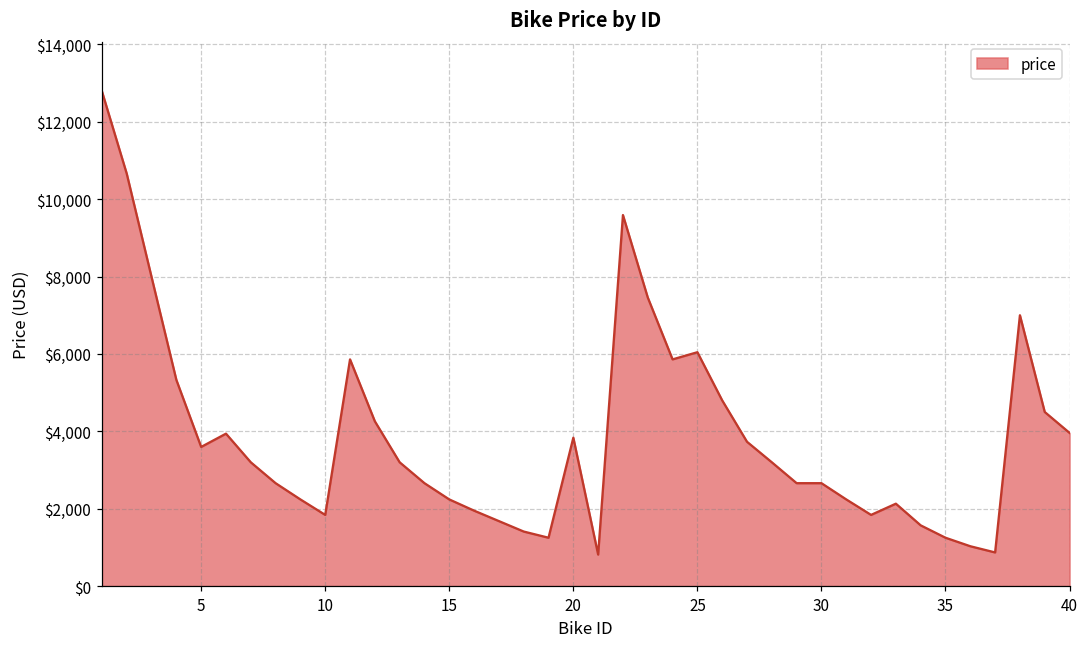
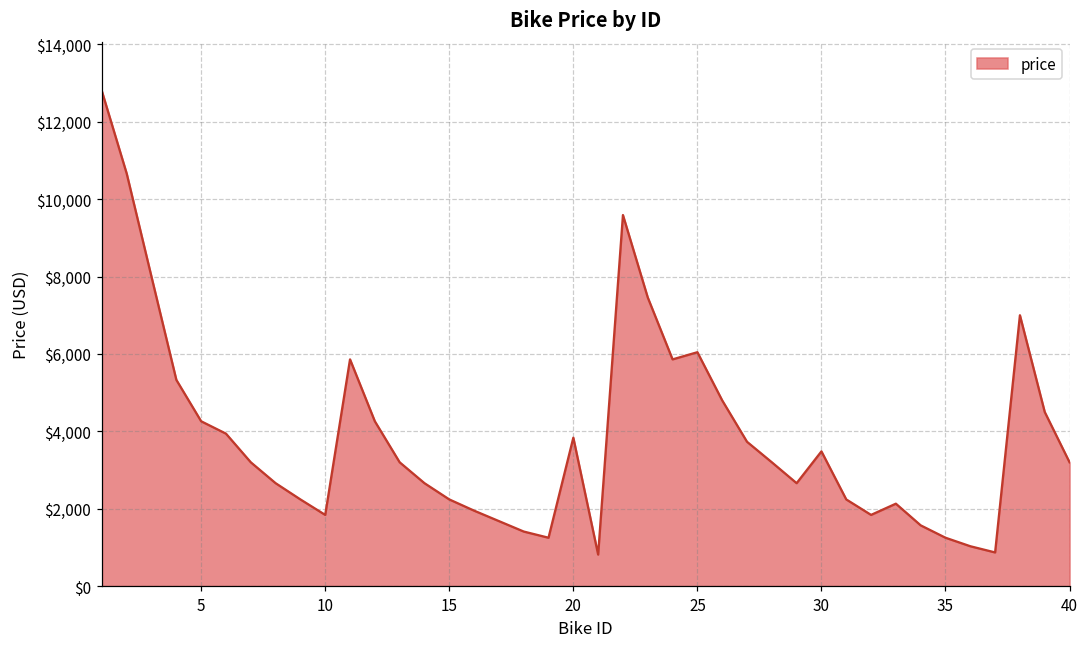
5: $3,600 -> $4,300
30: $2,700 -> $3,500
40: $4,000 -> $3,200
